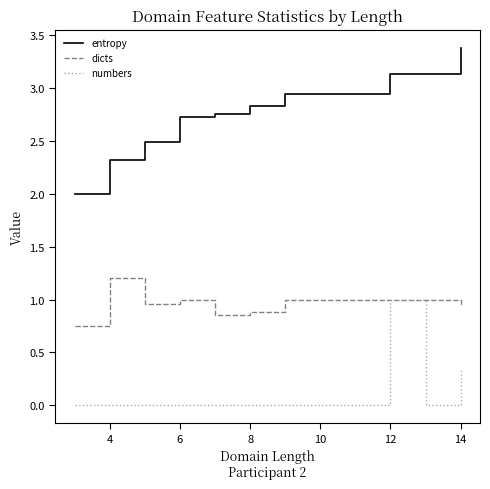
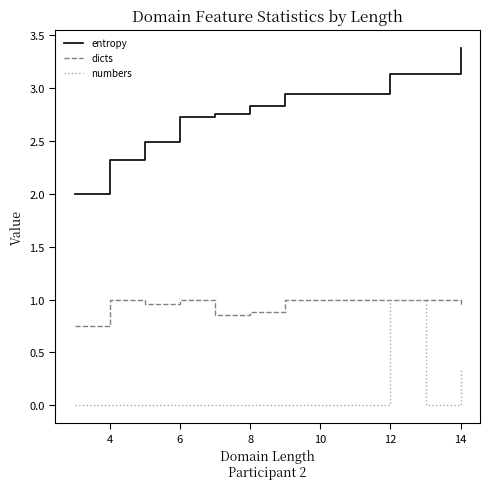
dicts, 4: 1.2 -> 1.0
